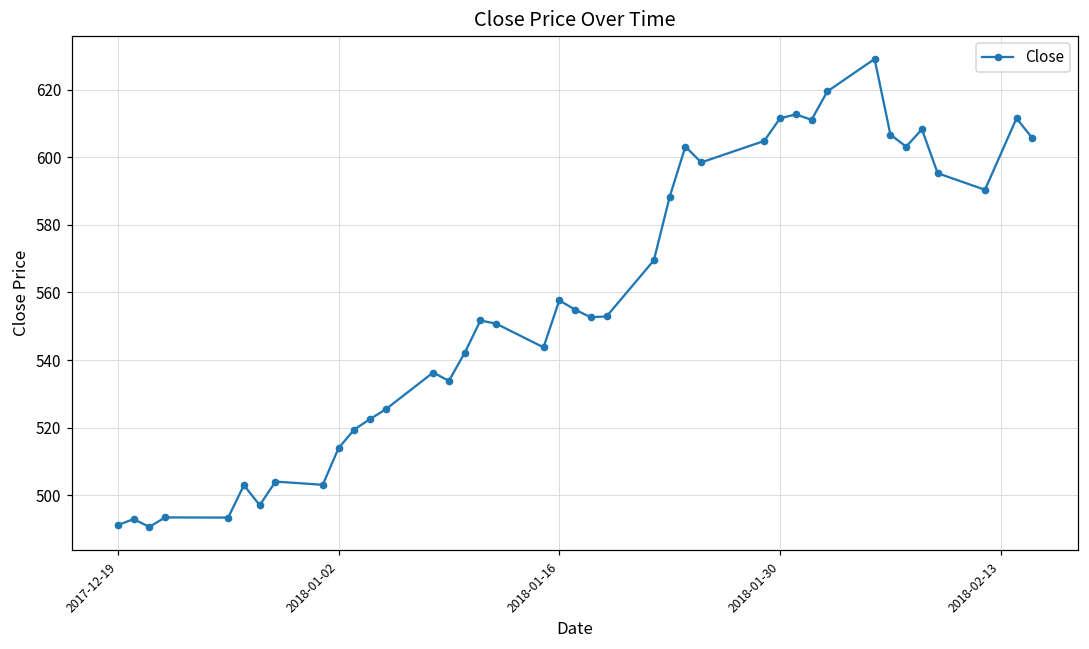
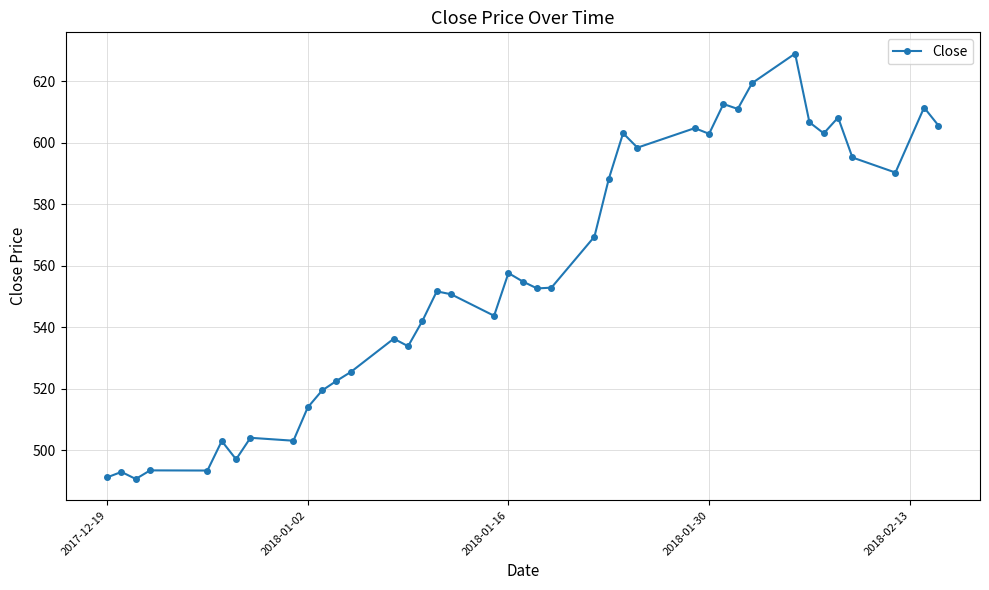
2018-01-30: 611 -> 603
